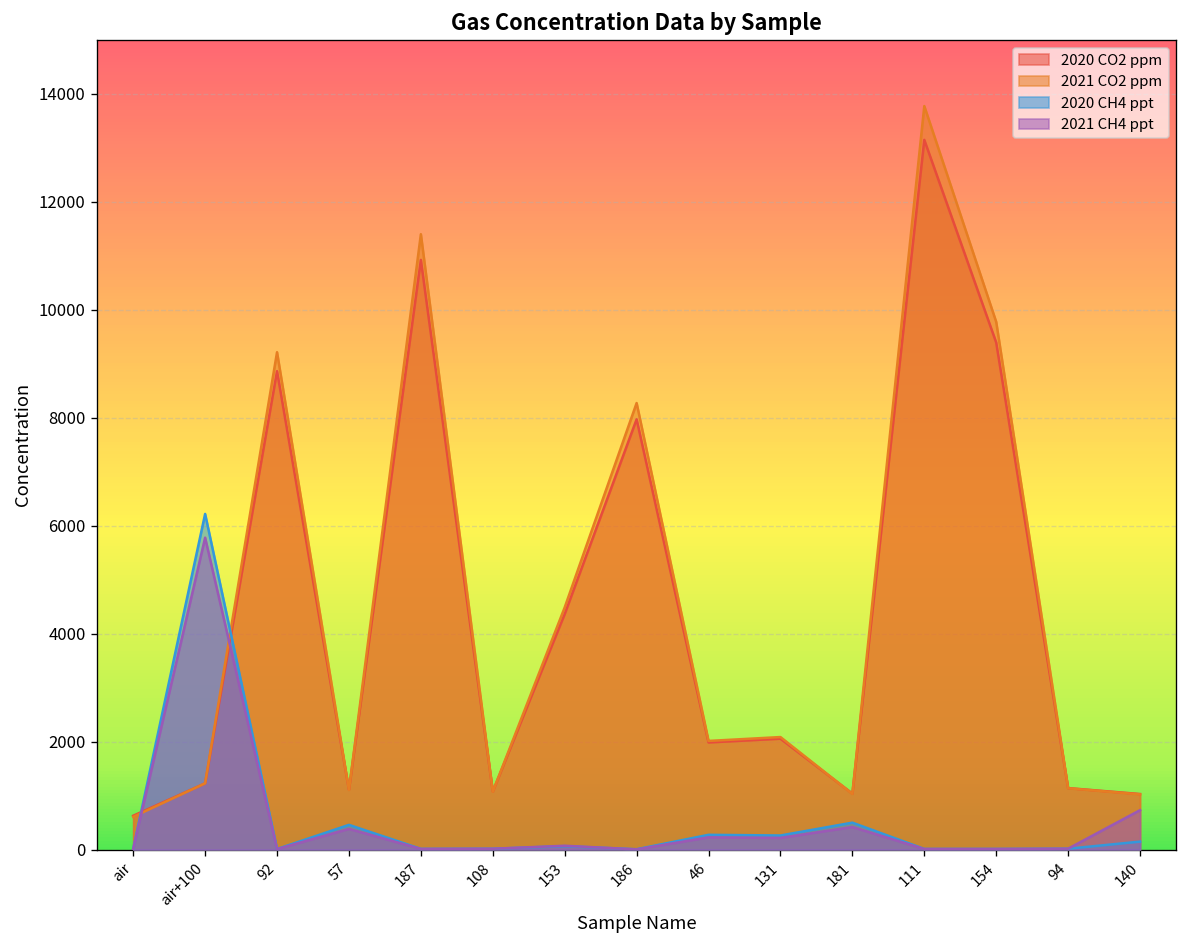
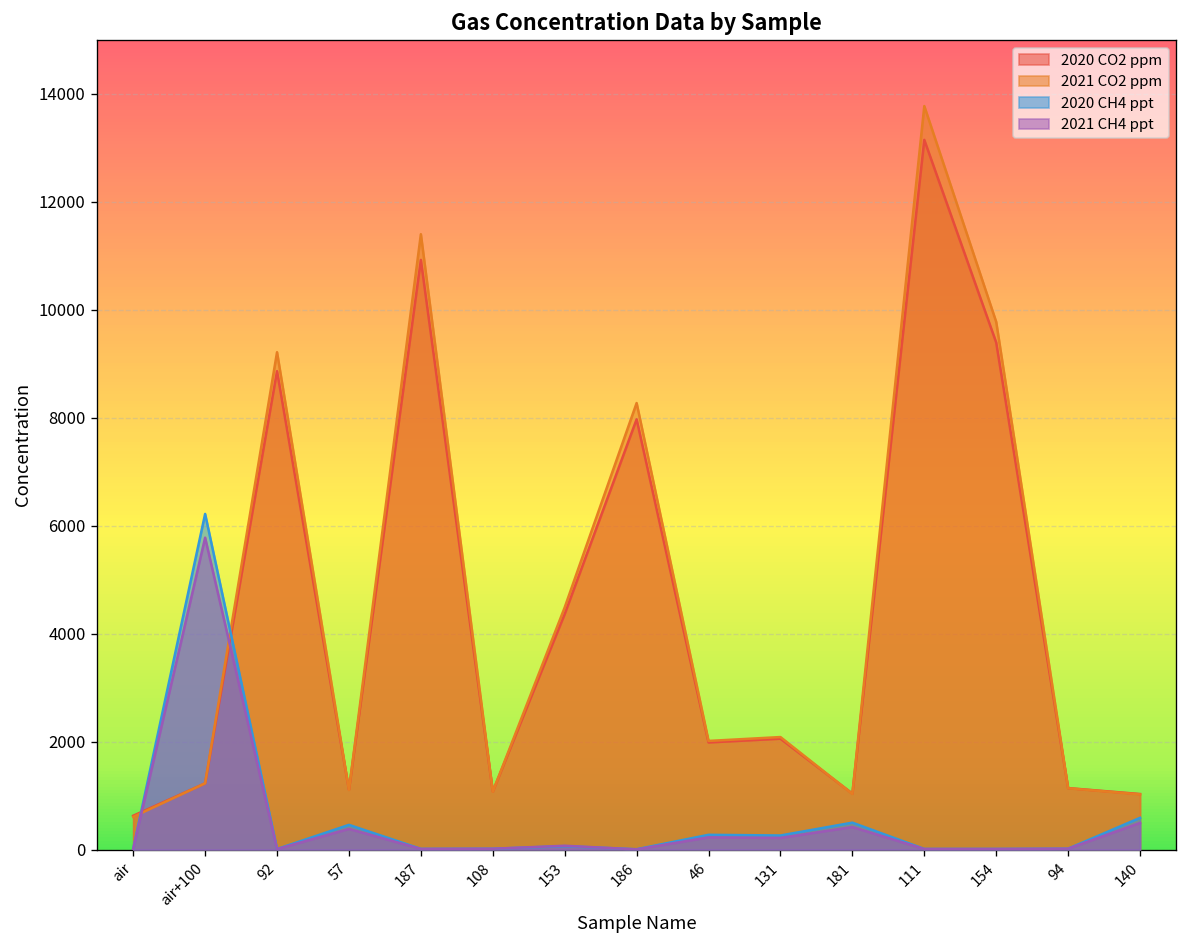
2020 CH4 ppt, 140: 100 -> 600
2021 CH4 ppt, 140: 700 -> 500
